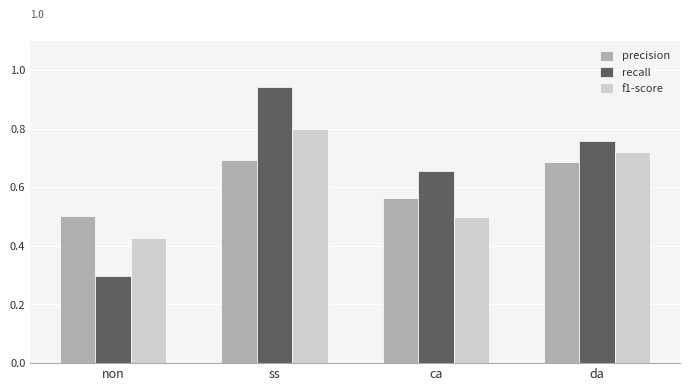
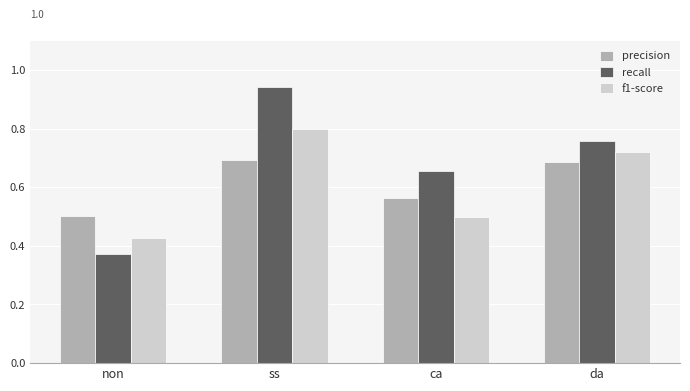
recall, non: 0.30 -> 0.37
